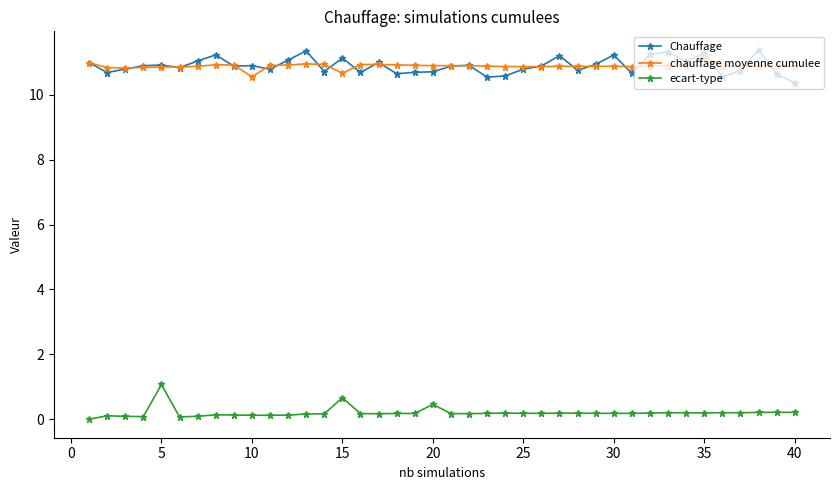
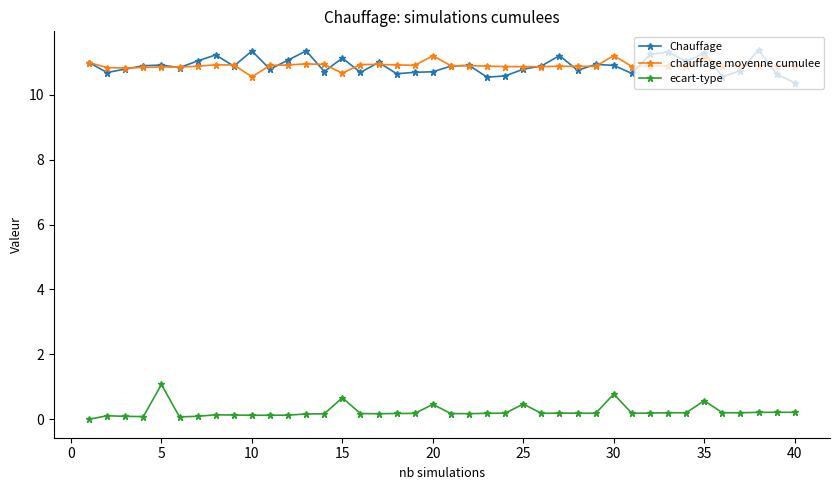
Chauffage, 10: 10.9 -> 11.4
chauffage moyenne cumulee, 20: 10.9 -> 11.2
ecart-type, 25: 0.2 -> 0.5
Chauffage, 30: 11.2 -> 10.9
chauffage moyenne cumulee, 30: 10.9 -> 11.2
ecart-type, 30: 0.2 -> 0.8
ecart-type, 35: 0.2 -> 0.6
